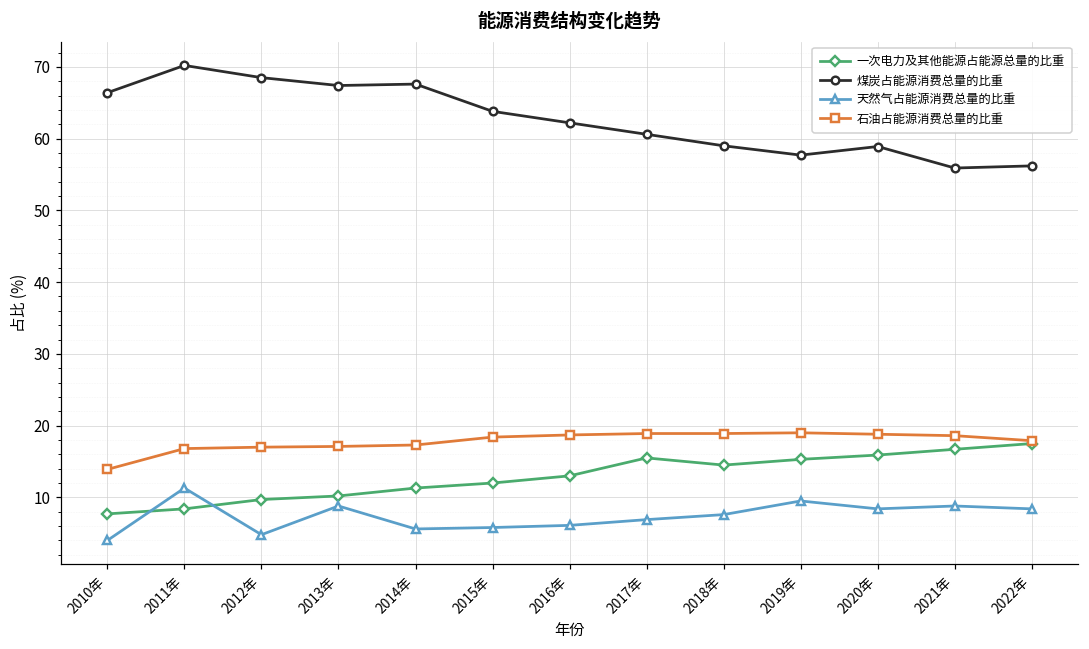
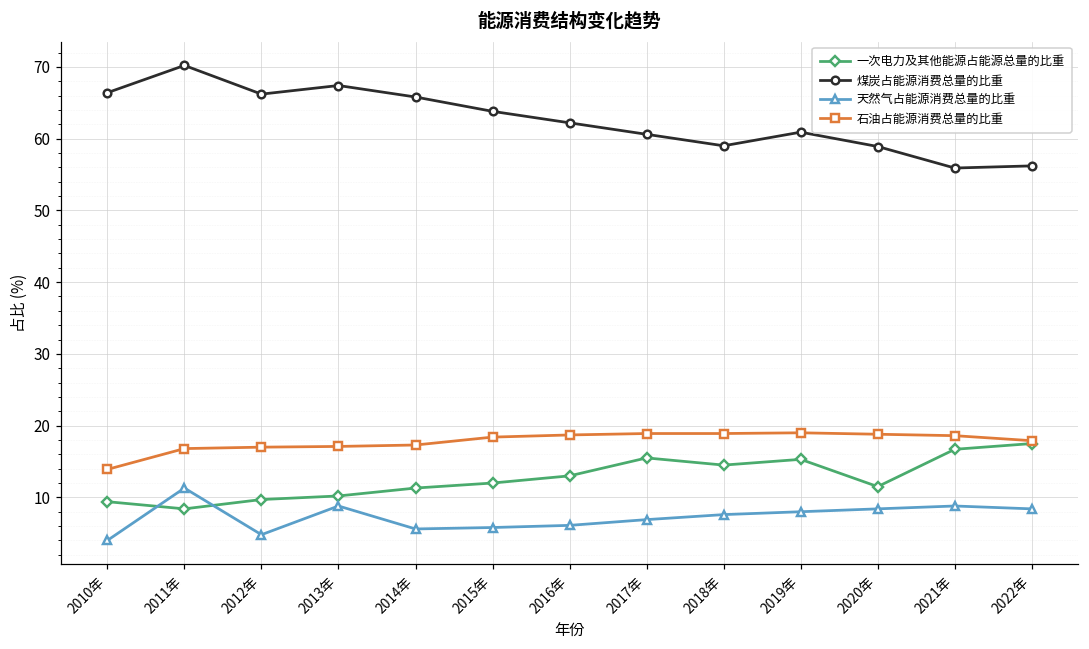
一次电力及其他能源占能源总量的比重, 2010年: 8 -> 9
煤炭占能源消费总量的比重, 2012年: 69 -> 66
煤炭占能源消费总量的比重, 2014年: 68 -> 66
煤炭占能源消费总量的比重, 2019年: 58 -> 61
天然气占能源消费总量的比重, 2019年: 10 -> 8
一次电力及其他能源占能源总量的比重, 2020年: 16 -> 12
